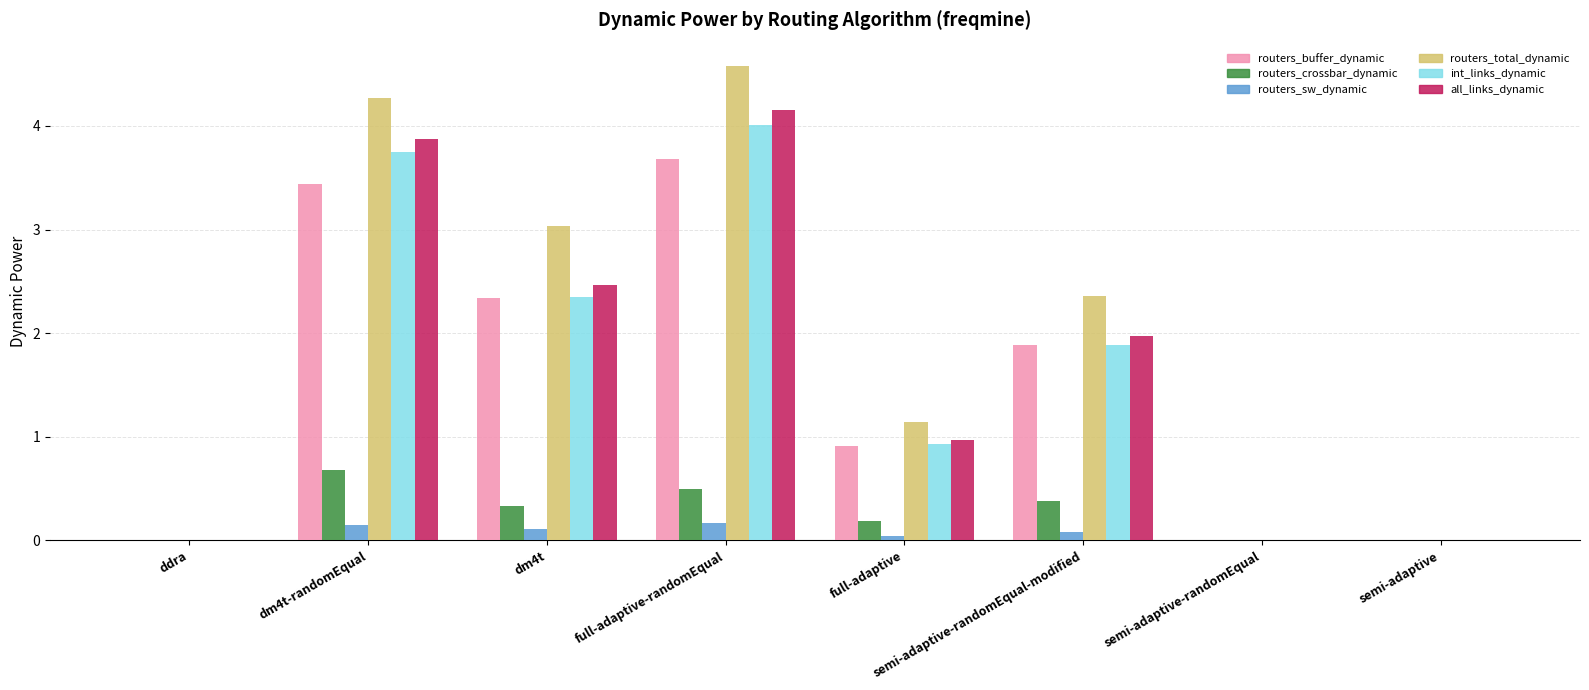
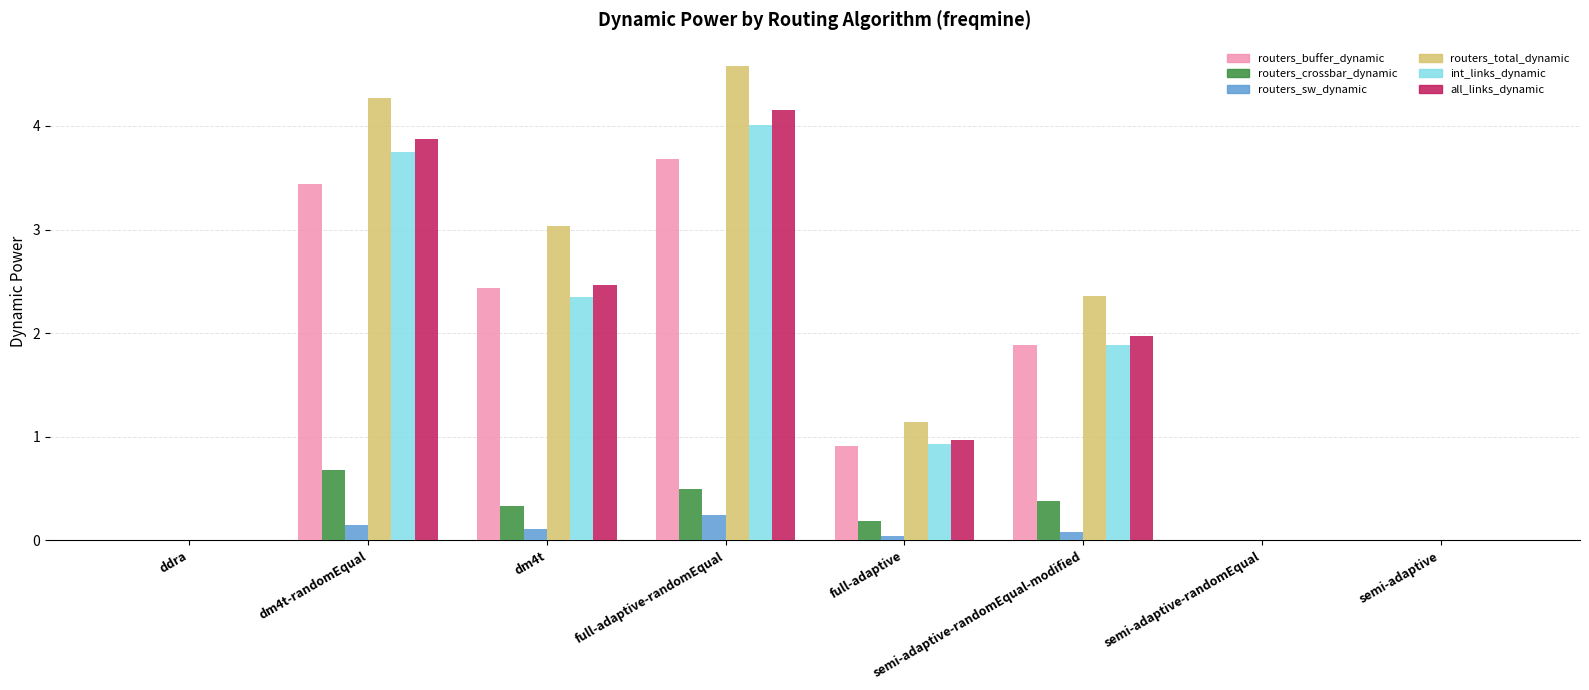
routers_buffer_dynamic, dm4t: 2.34 -> 2.43
routers_sw_dynamic, full-adaptive-randomEqual: 0.16 -> 0.24
